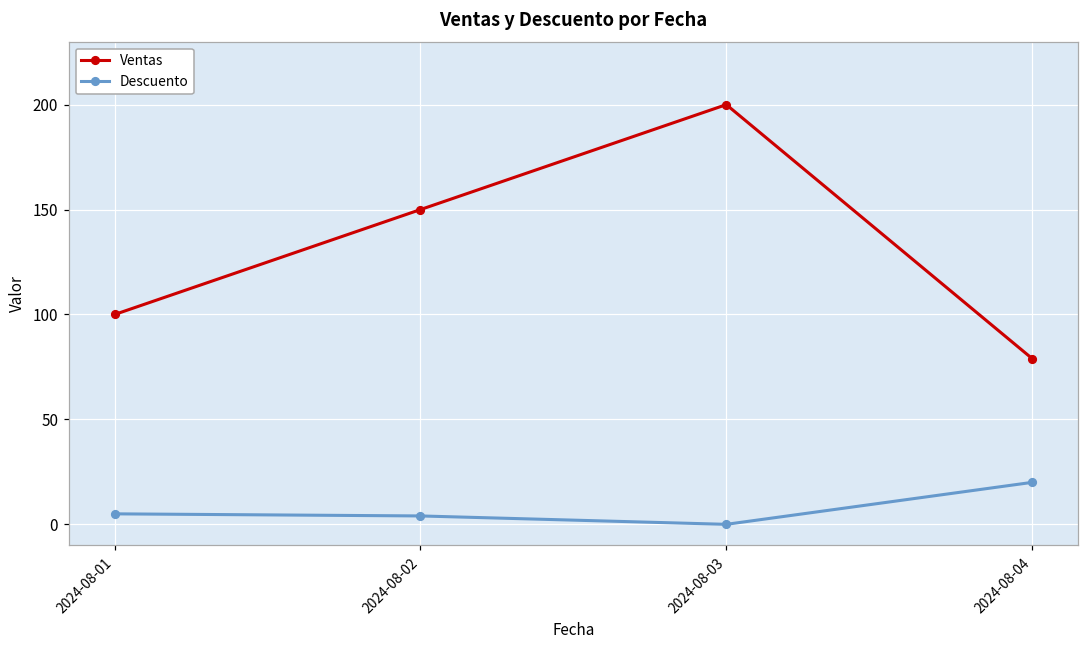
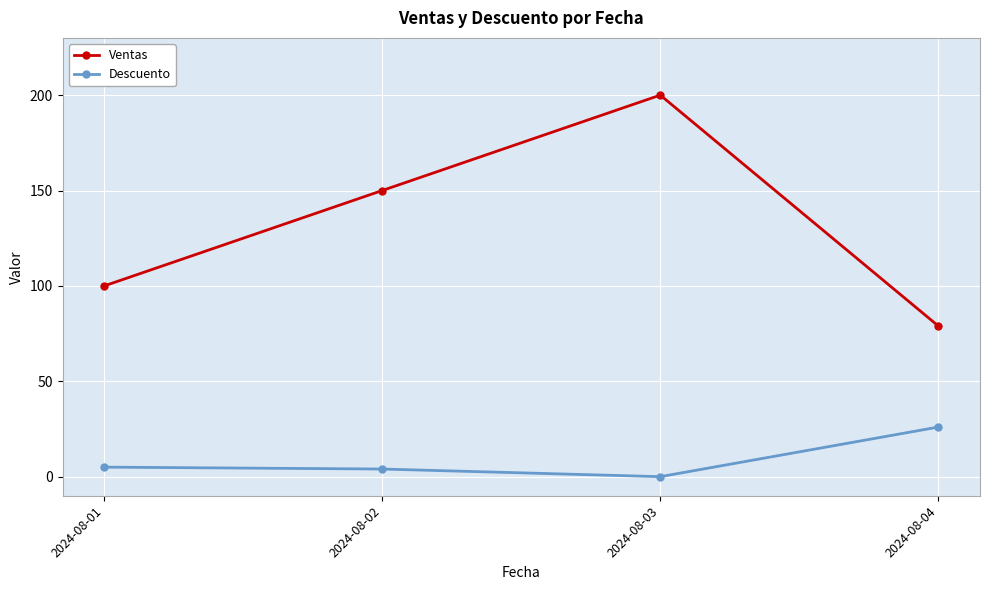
Descuento, 2024-08-04: 20 -> 26
